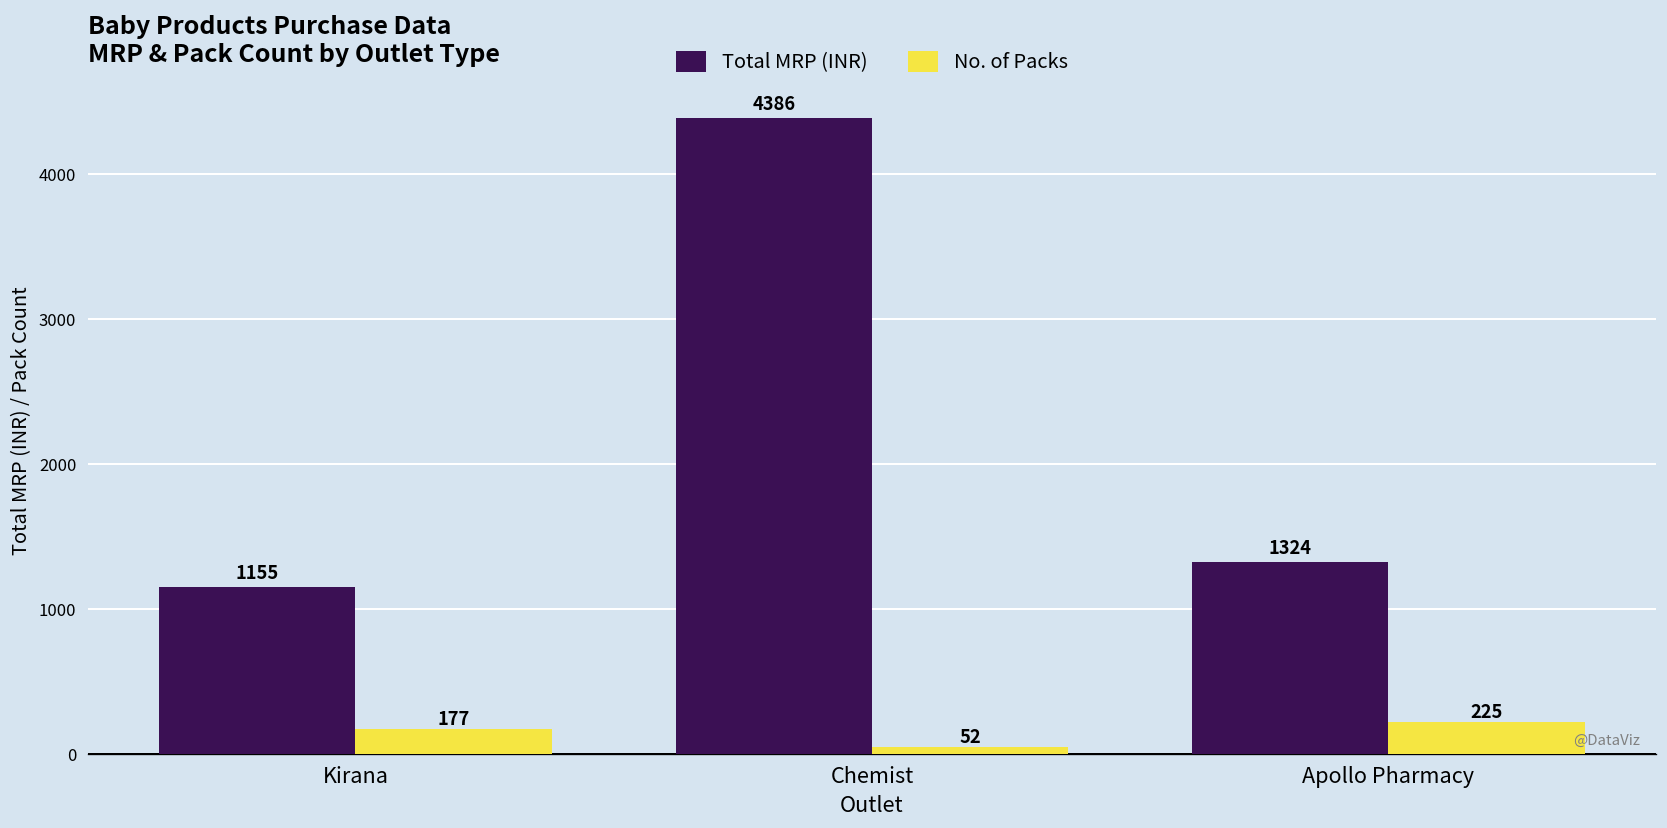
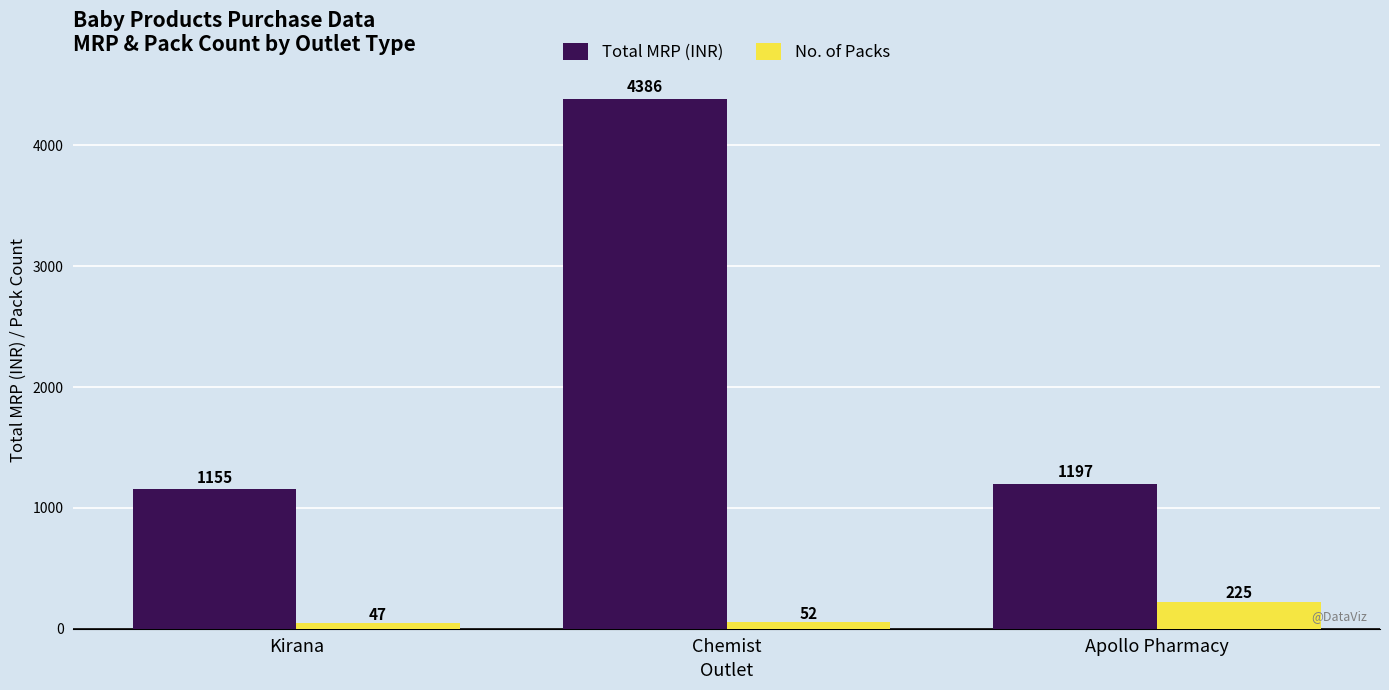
No. of Packs, Kirana: 177 -> 47
Total MRP (INR), Apollo Pharmacy: 1324 -> 1197
